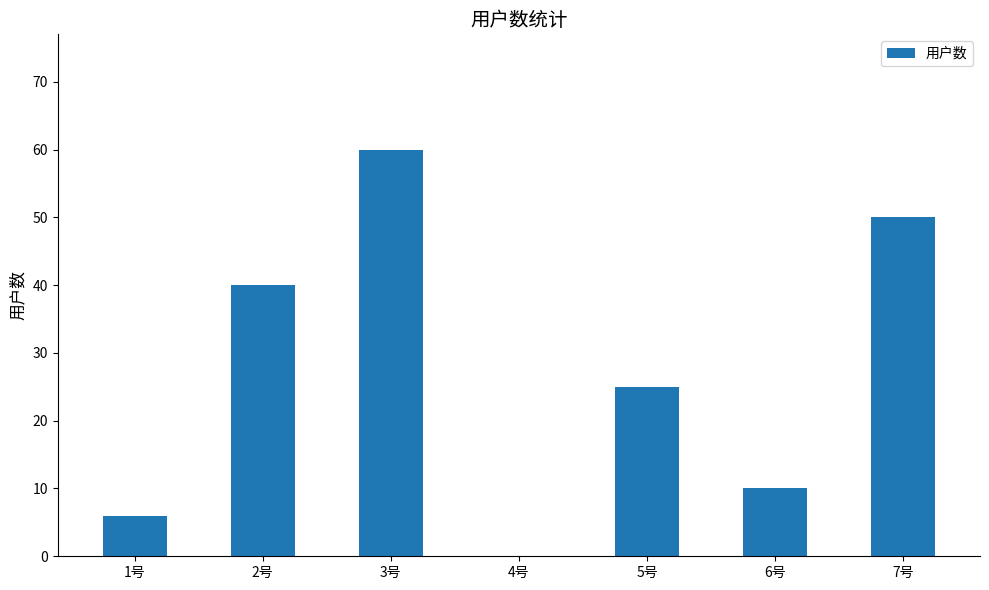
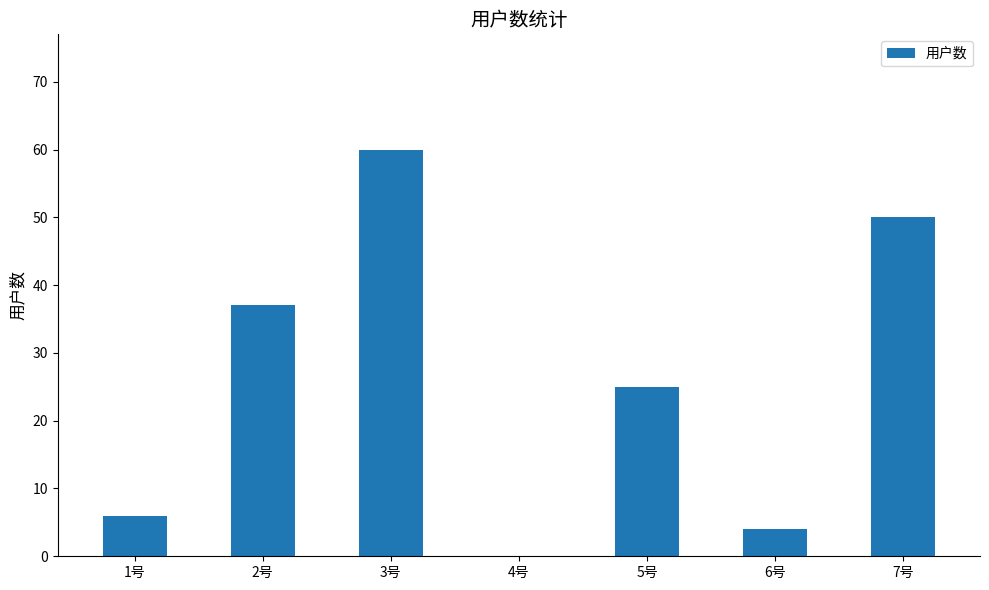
2号: 40 -> 37
6号: 10 -> 4
